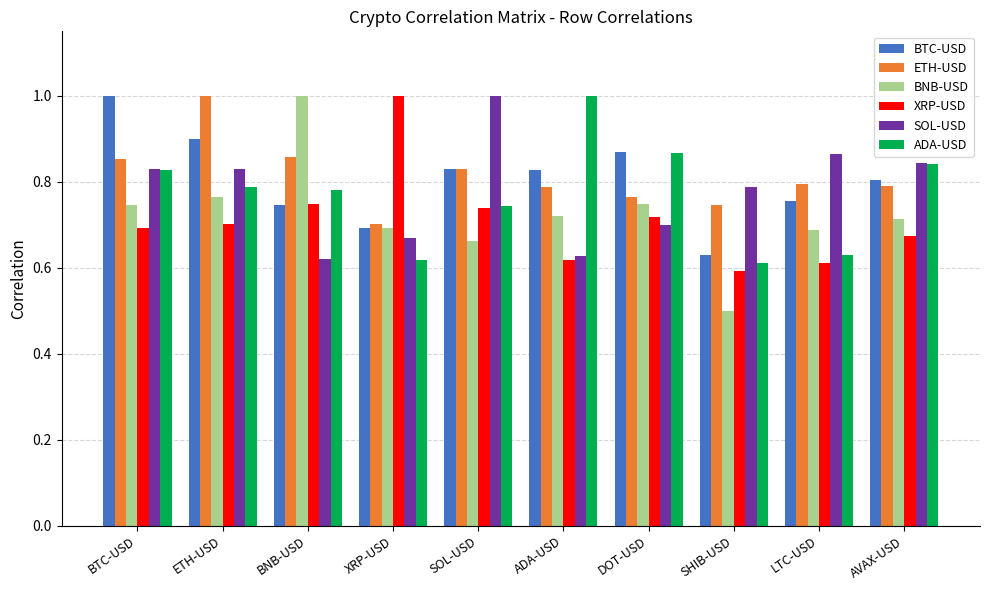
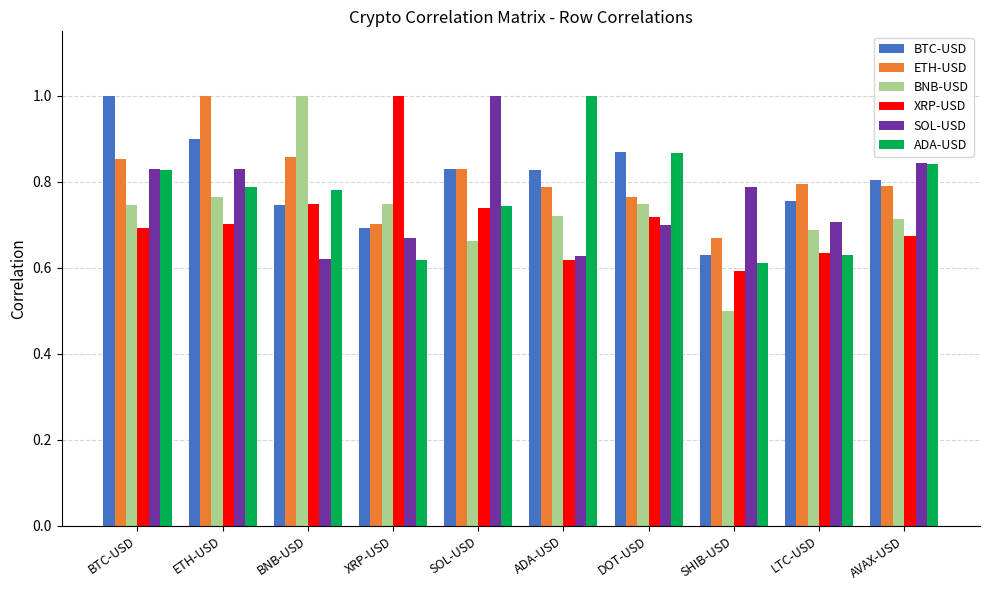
BNB-USD, XRP-USD: 0.69 -> 0.75
ETH-USD, SHIB-USD: 0.75 -> 0.67
XRP-USD, LTC-USD: 0.61 -> 0.63
SOL-USD, LTC-USD: 0.87 -> 0.71
